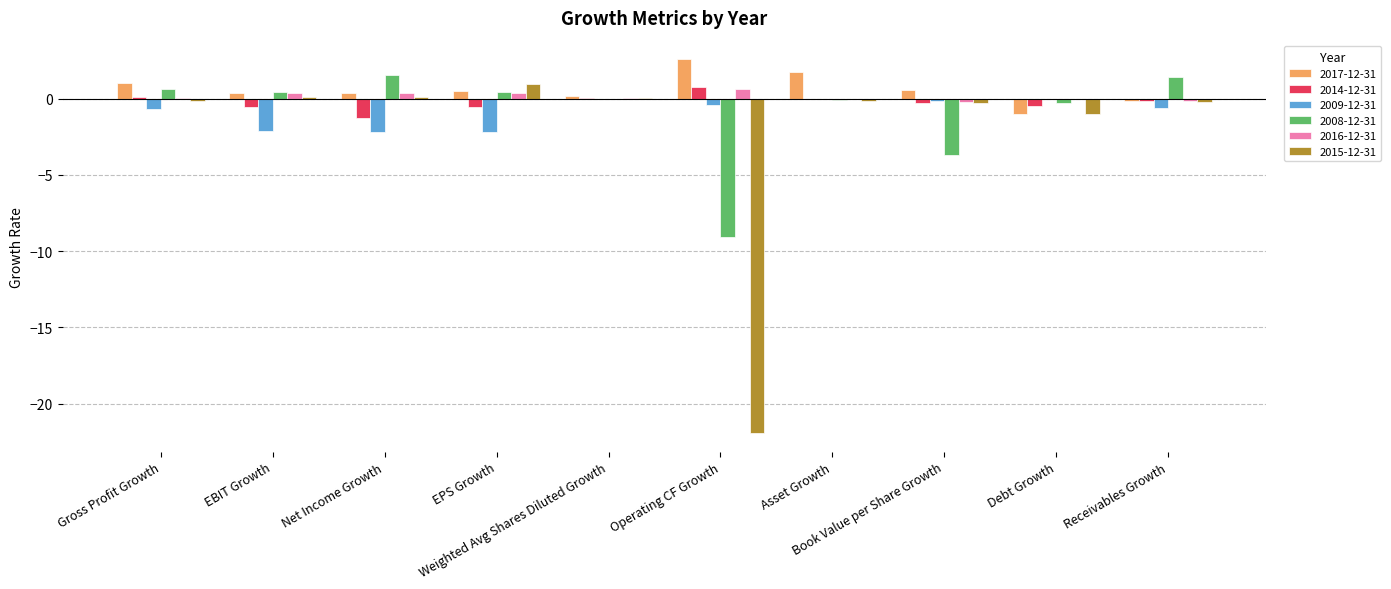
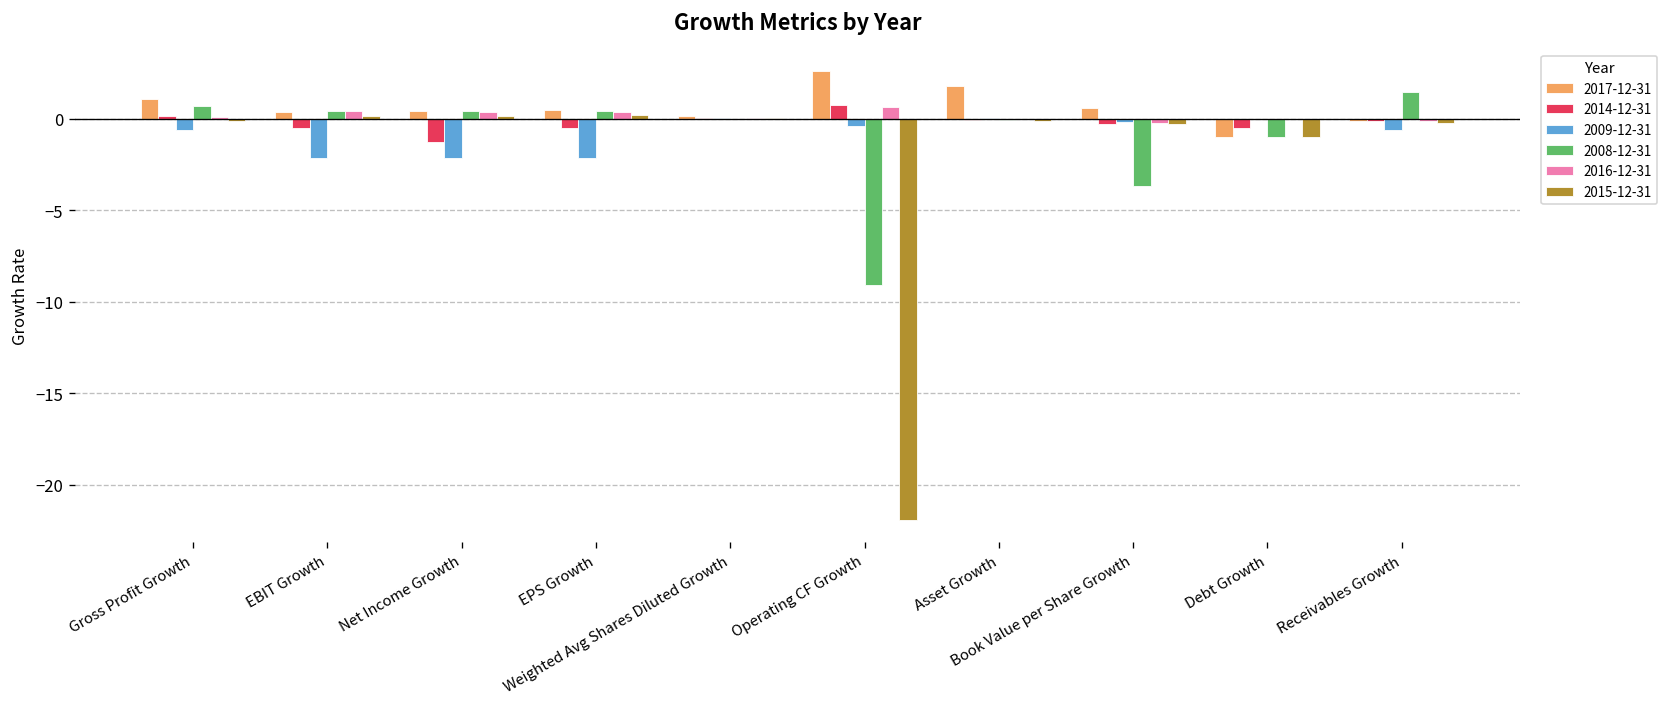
2008-12-31, Net Income Growth: 1.5 -> 0.4
2015-12-31, EPS Growth: 0.9 -> 0.2
2008-12-31, Debt Growth: -0.3 -> -1.0
